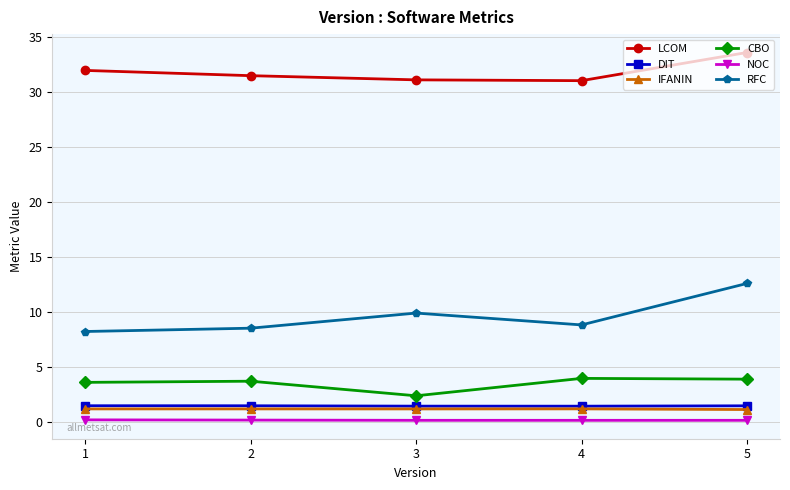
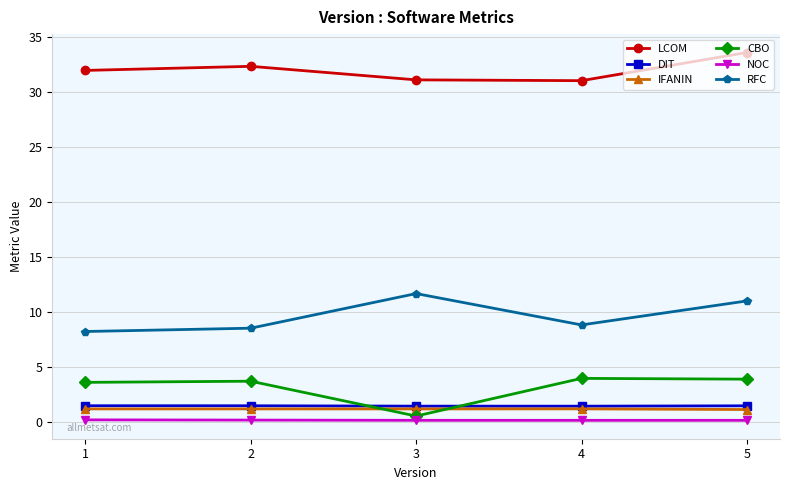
LCOM, 2: 31.5 -> 32.4
CBO, 3: 2.4 -> 0.6
RFC, 3: 9.9 -> 11.7
RFC, 5: 12.6 -> 11.0
